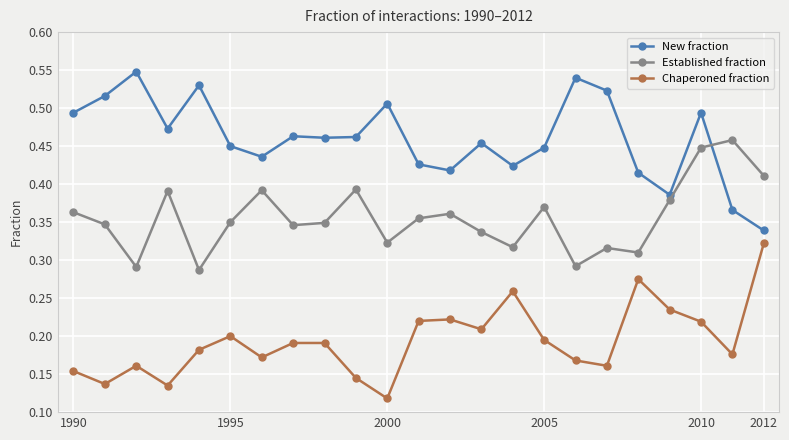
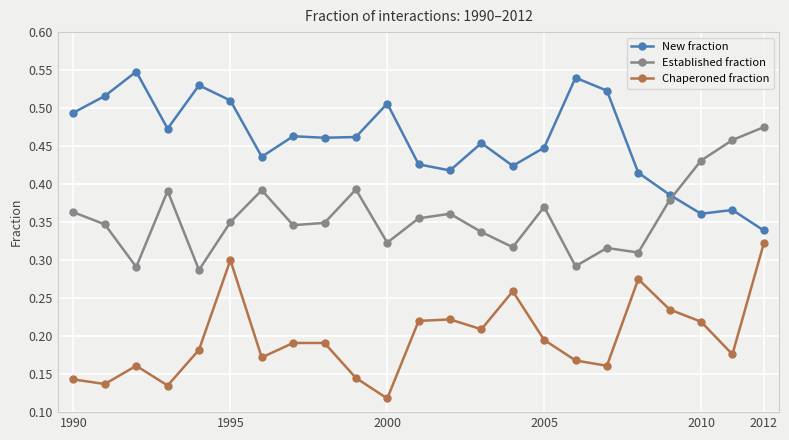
Chaperoned fraction, 1990: 0.15 -> 0.14
New fraction, 1995: 0.45 -> 0.51
Chaperoned fraction, 1995: 0.2 -> 0.3
New fraction, 2010: 0.49 -> 0.36
Established fraction, 2010: 0.45 -> 0.43
Established fraction, 2012: 0.41 -> 0.48
